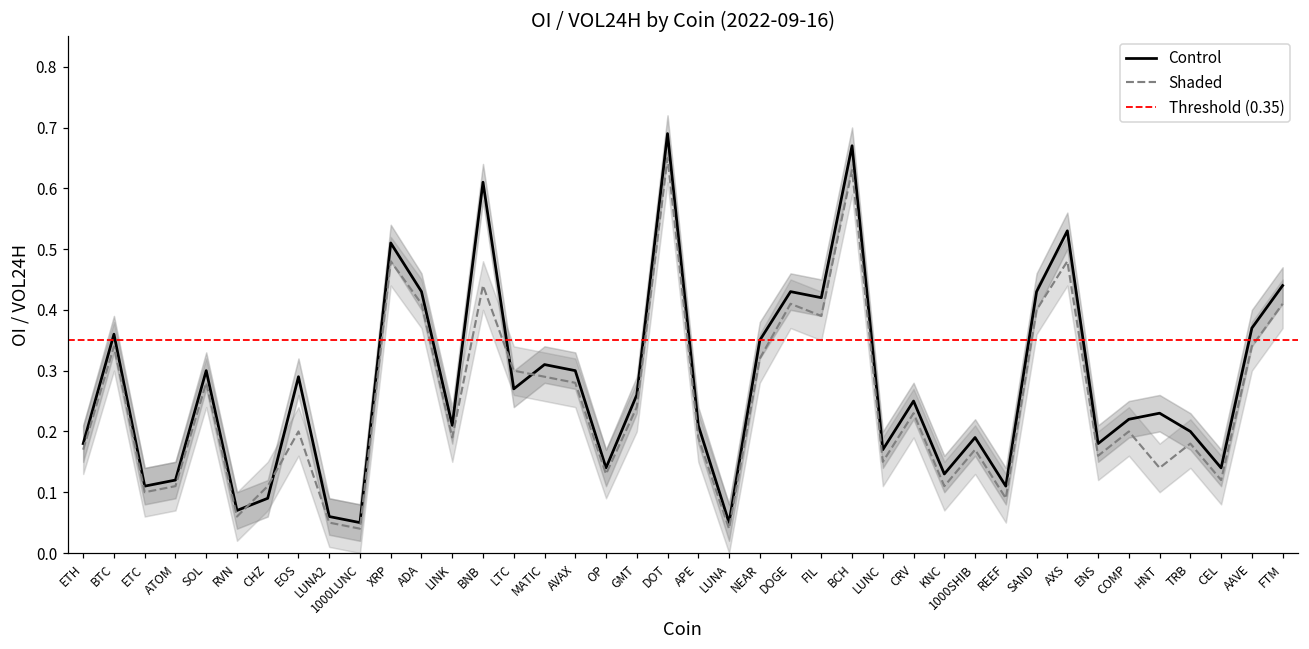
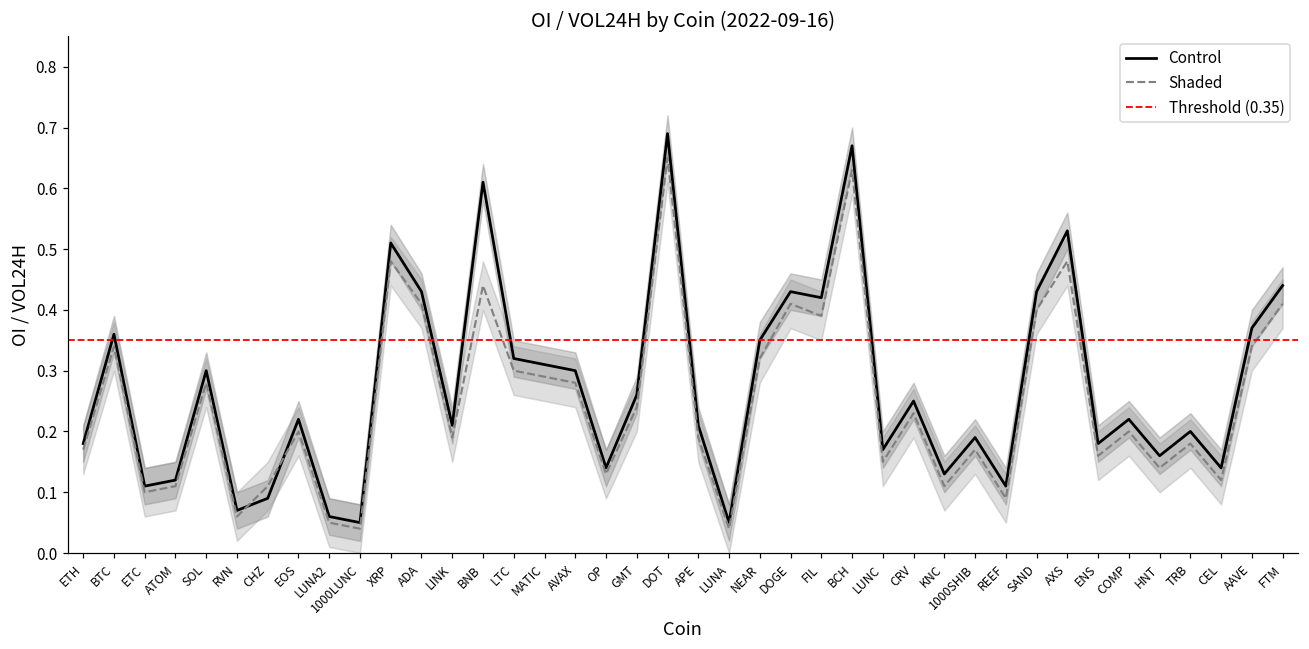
Control, EOS: 0.29 -> 0.22
Control, LTC: 0.27 -> 0.32
Control, HNT: 0.23 -> 0.16
